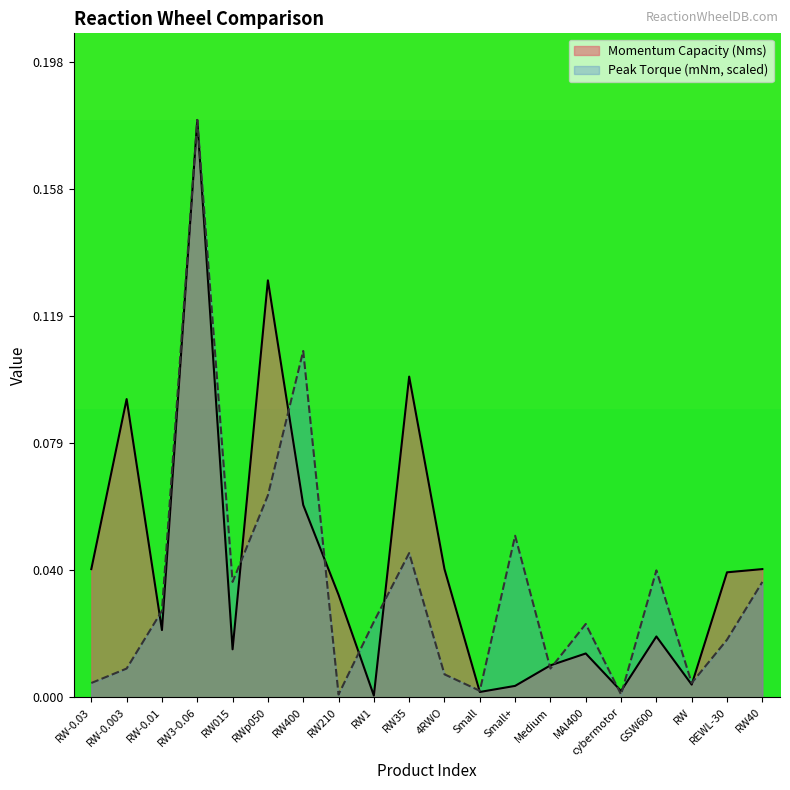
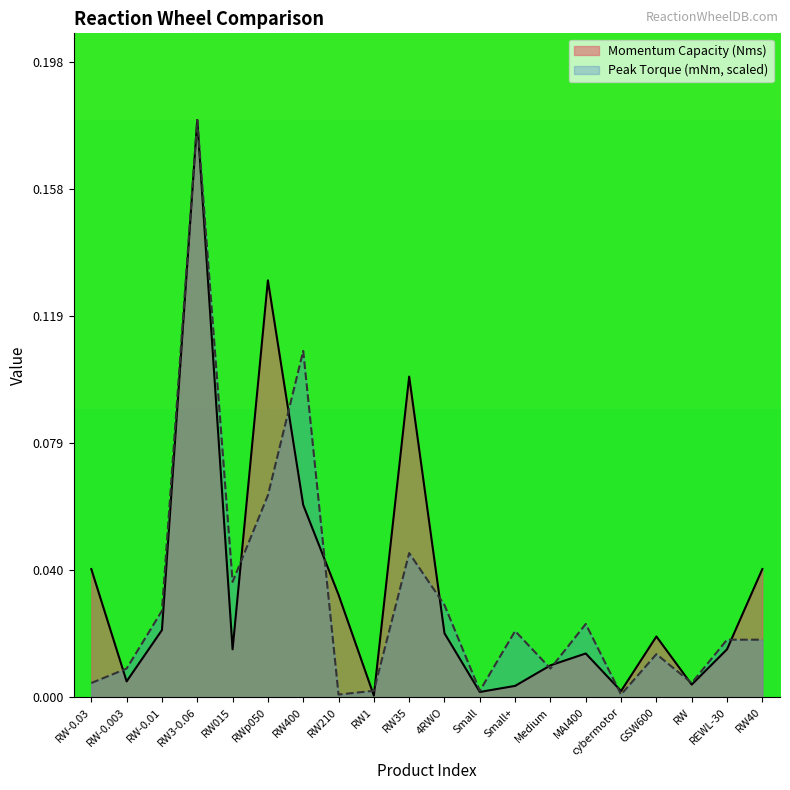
Momentum Capacity (Nms), RW-0.003: 0.093 -> 0.005
Peak Torque (mNm, scaled), RW1: 0.024 -> 0.002
Momentum Capacity (Nms), 4RWO: 0.04 -> 0.02
Peak Torque (mNm, scaled), 4RWO: 0.007 -> 0.029
Peak Torque (mNm, scaled), Small+: 0.050 -> 0.021
Peak Torque (mNm, scaled), GSW600: 0.040 -> 0.014
Momentum Capacity (Nms), REWL-30: 0.039 -> 0.015
Peak Torque (mNm, scaled), RW40: 0.036 -> 0.018
